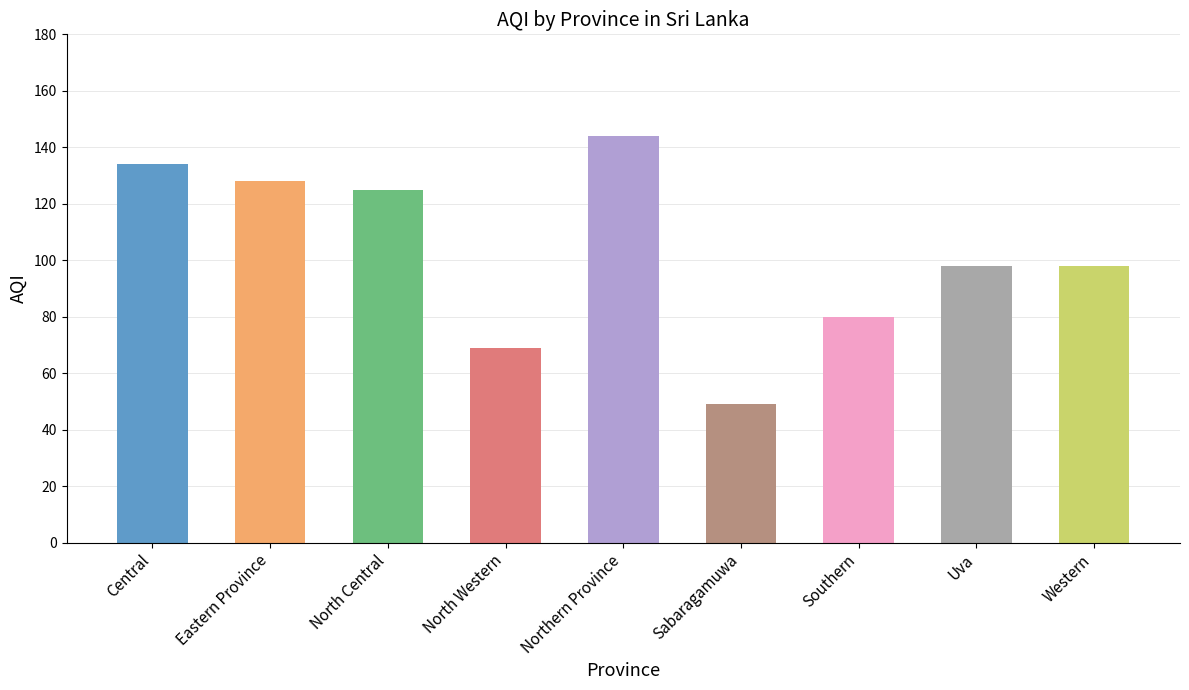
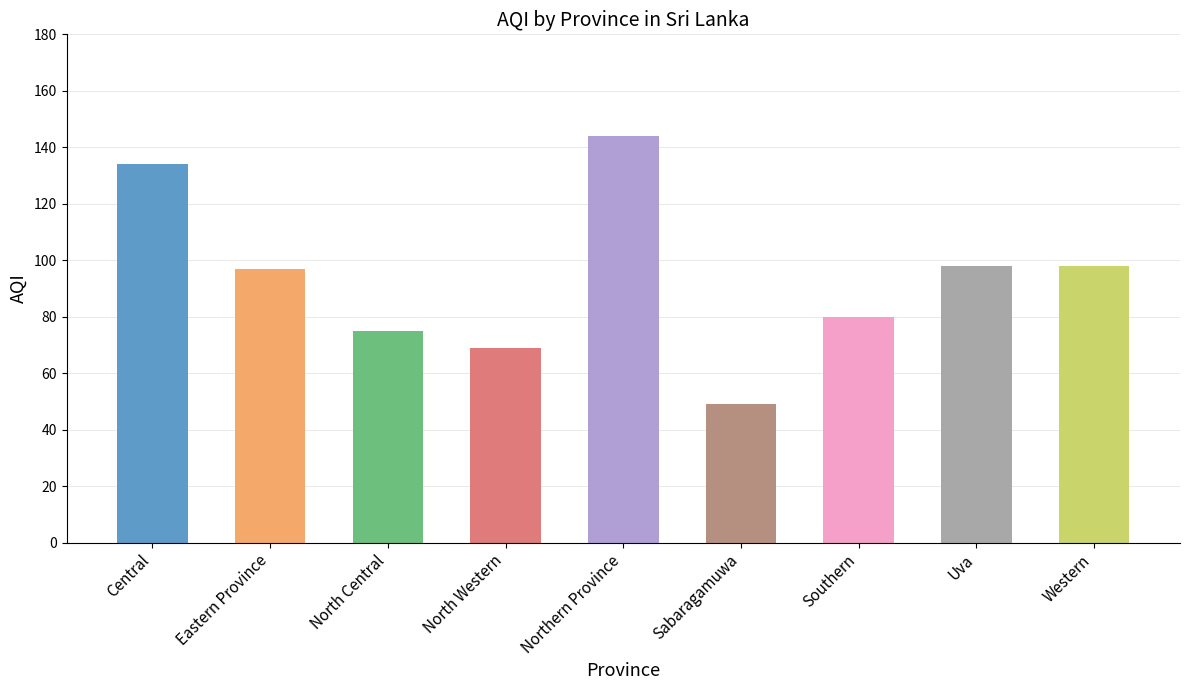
Eastern Province: 128 -> 97
North Central: 125 -> 75
